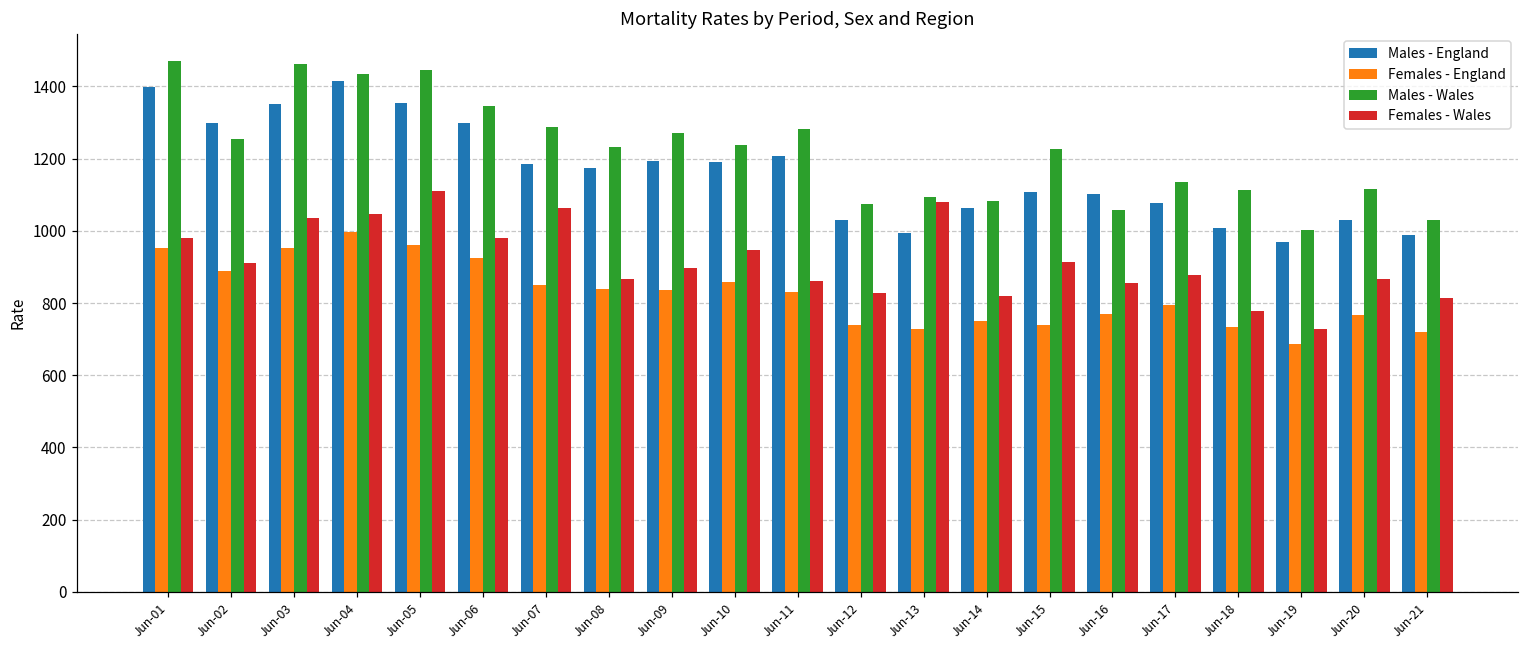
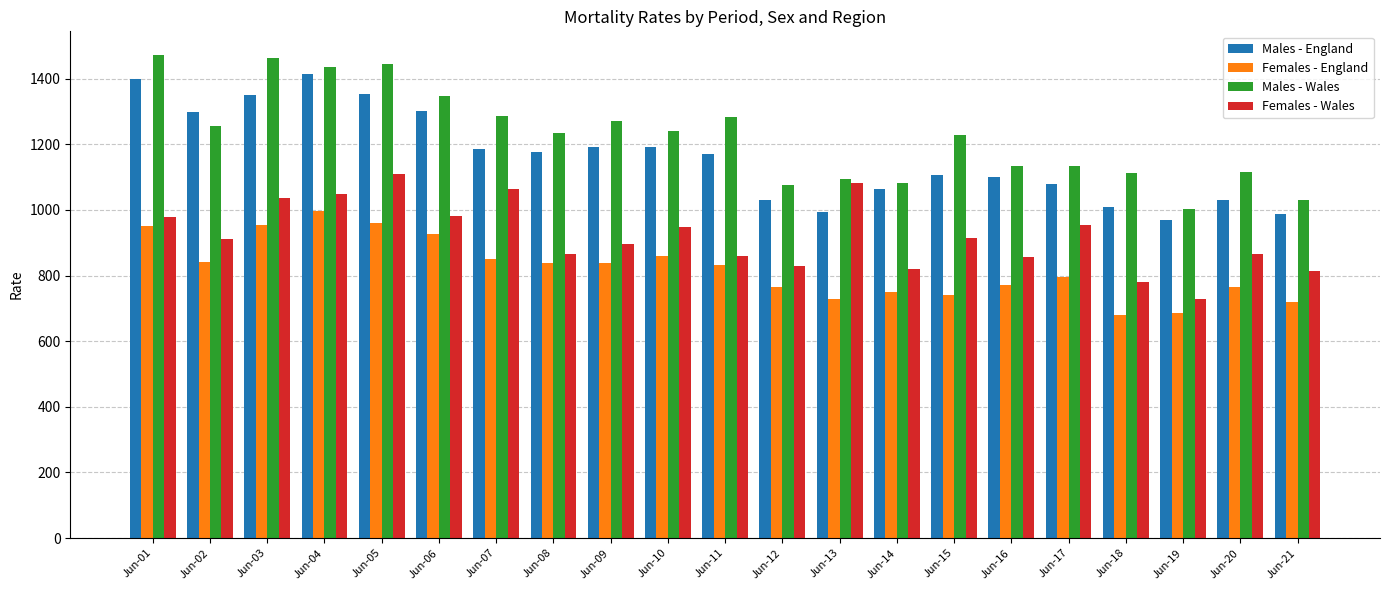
Females - England, Jun-02: 890 -> 840
Males - England, Jun-11: 1210 -> 1170
Females - England, Jun-12: 740 -> 760
Males - Wales, Jun-16: 1060 -> 1130
Females - Wales, Jun-17: 880 -> 950
Females - England, Jun-18: 730 -> 680
